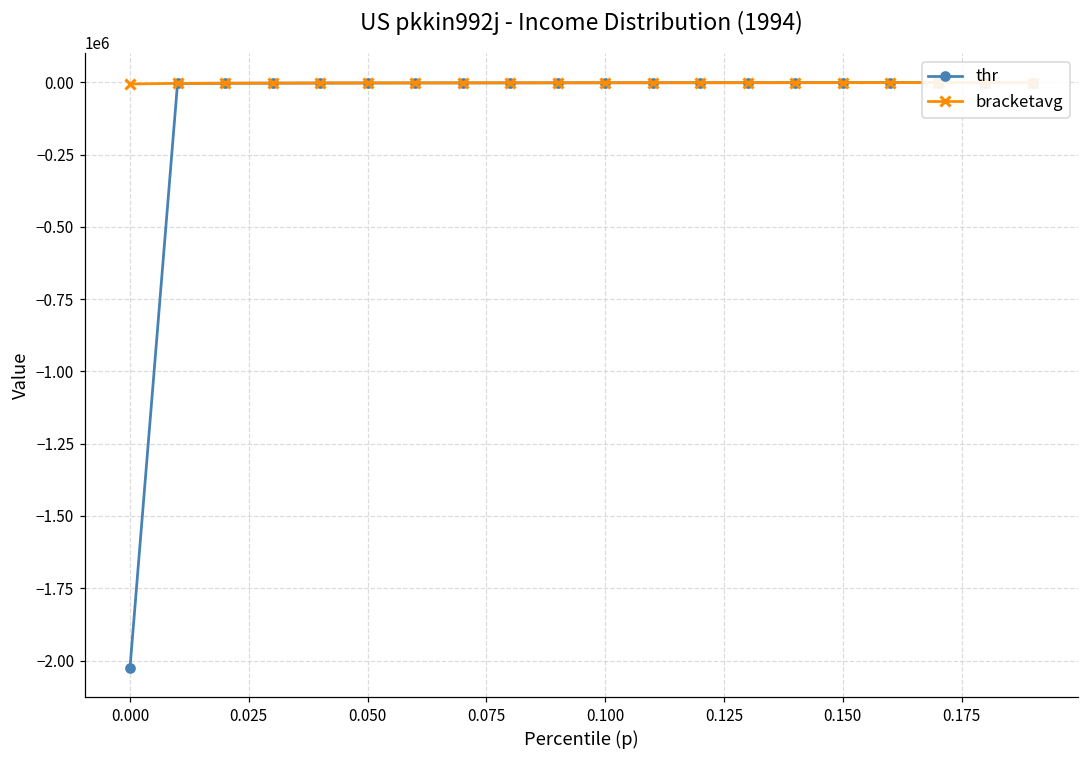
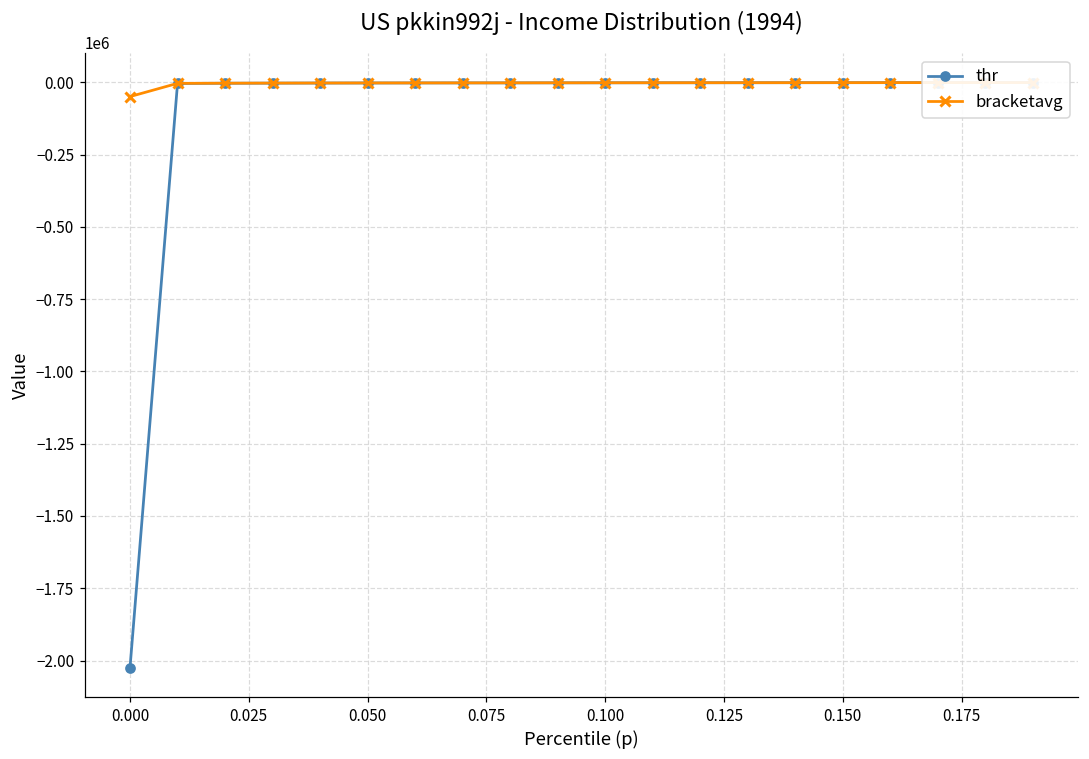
bracketavg, 0.000: -10000 -> -50000
